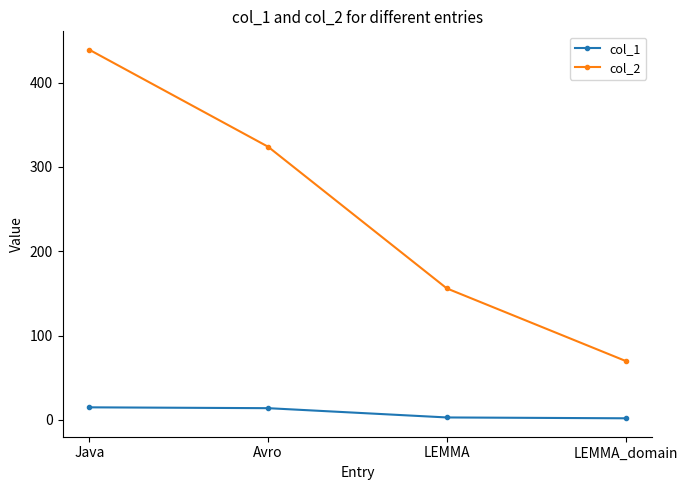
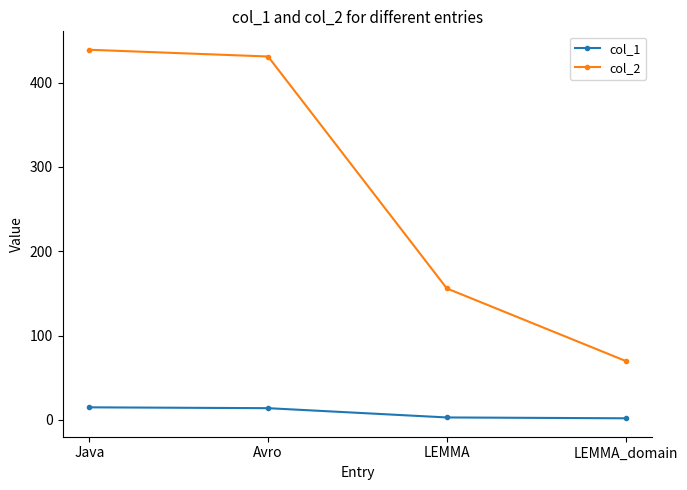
col_2, Avro: 320 -> 430
